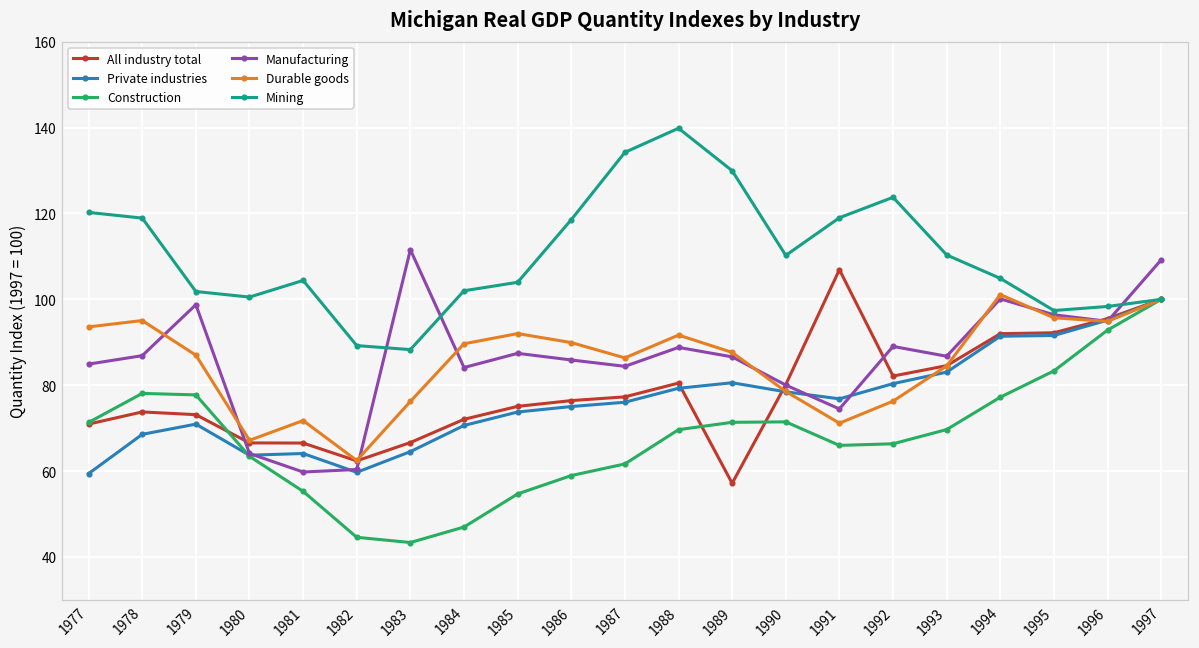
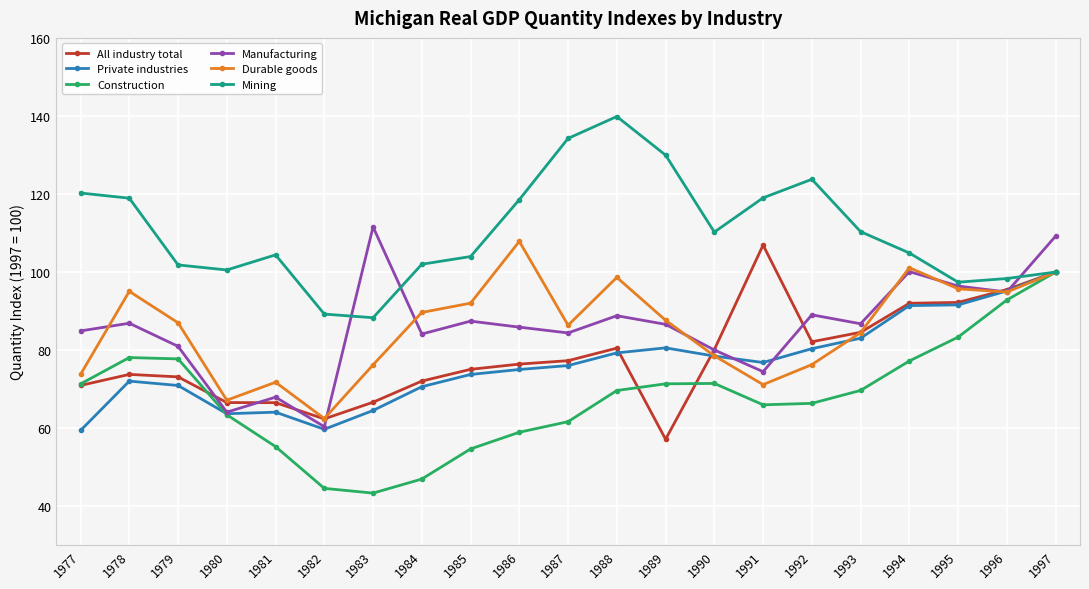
Durable goods, 1977: 94 -> 74
Private industries, 1978: 69 -> 72
Manufacturing, 1979: 99 -> 81
Manufacturing, 1981: 60 -> 68
Durable goods, 1986: 90 -> 108
Durable goods, 1988: 92 -> 99
